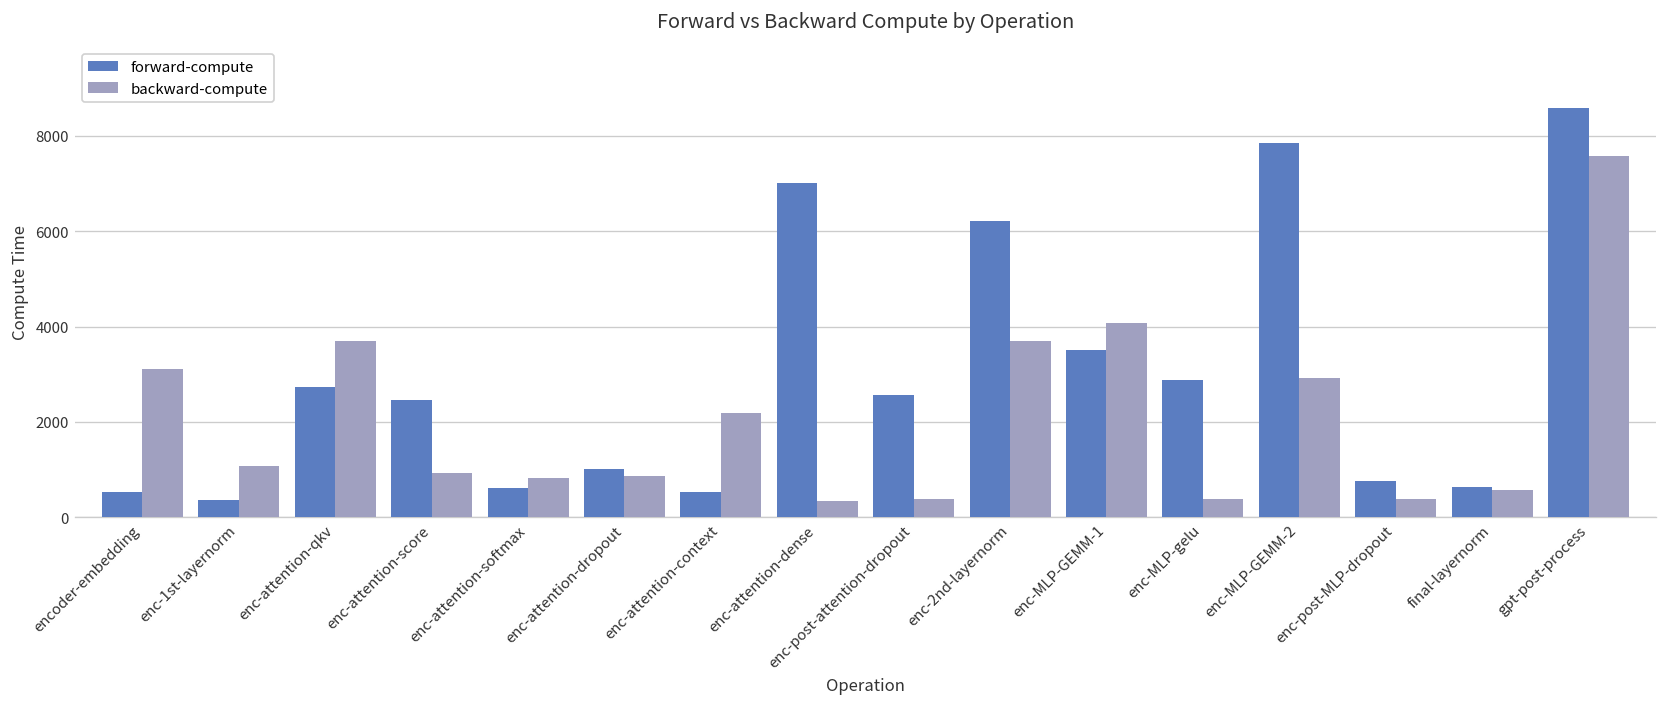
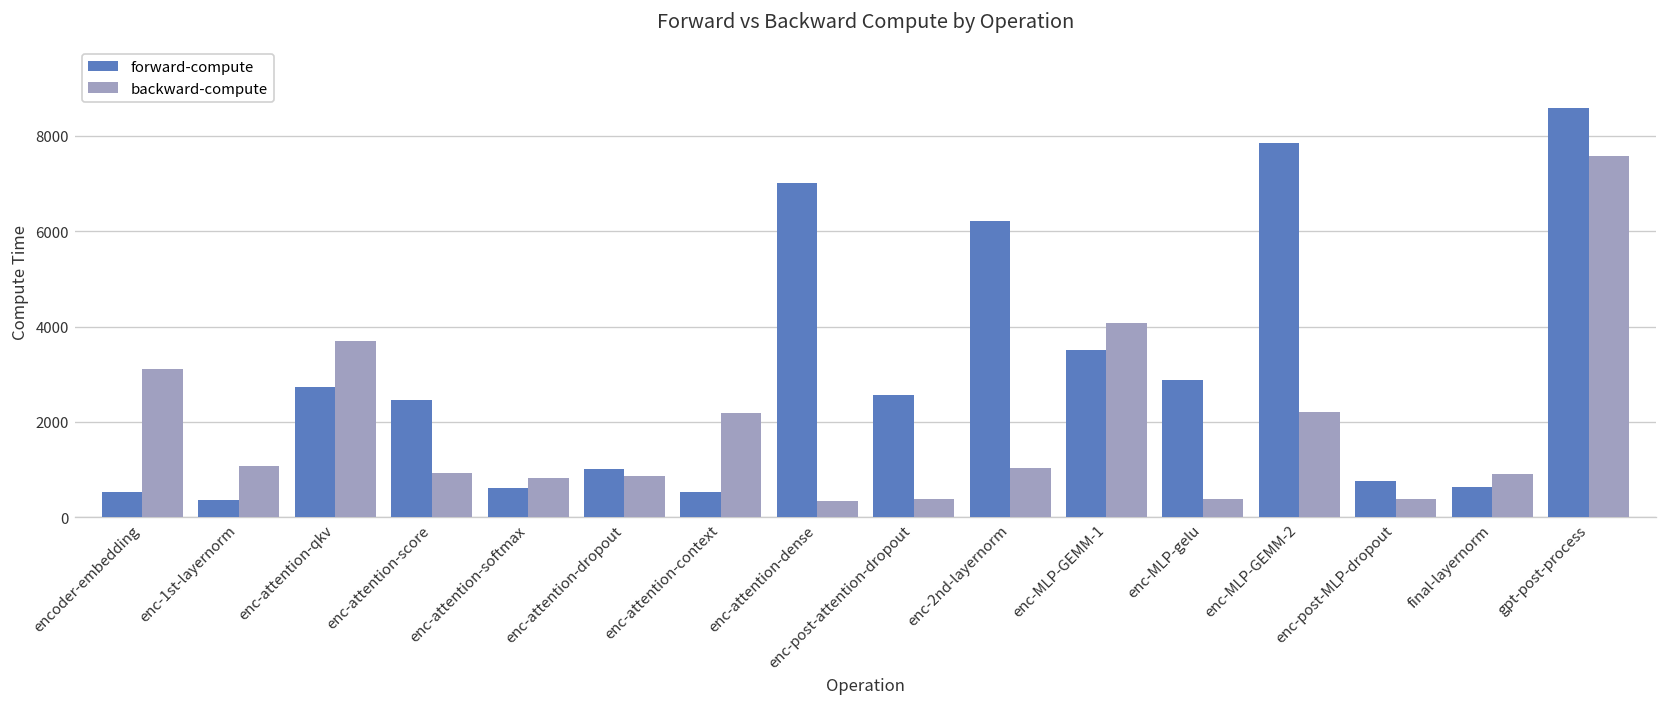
backward-compute, enc-2nd-layernorm: 3700 -> 1000
backward-compute, enc-MLP-GEMM-2: 2900 -> 2200
backward-compute, final-layernorm: 600 -> 900
